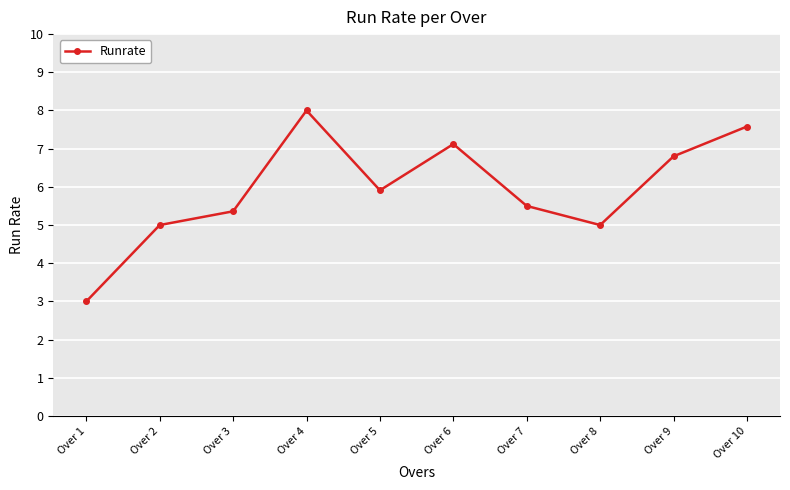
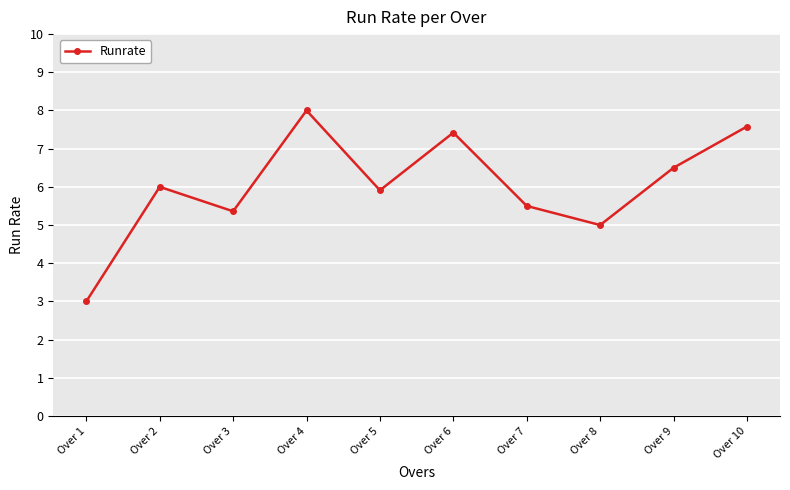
Over 2: 5 -> 6
Over 6: 7.1 -> 7.4
Over 9: 6.8 -> 6.5
